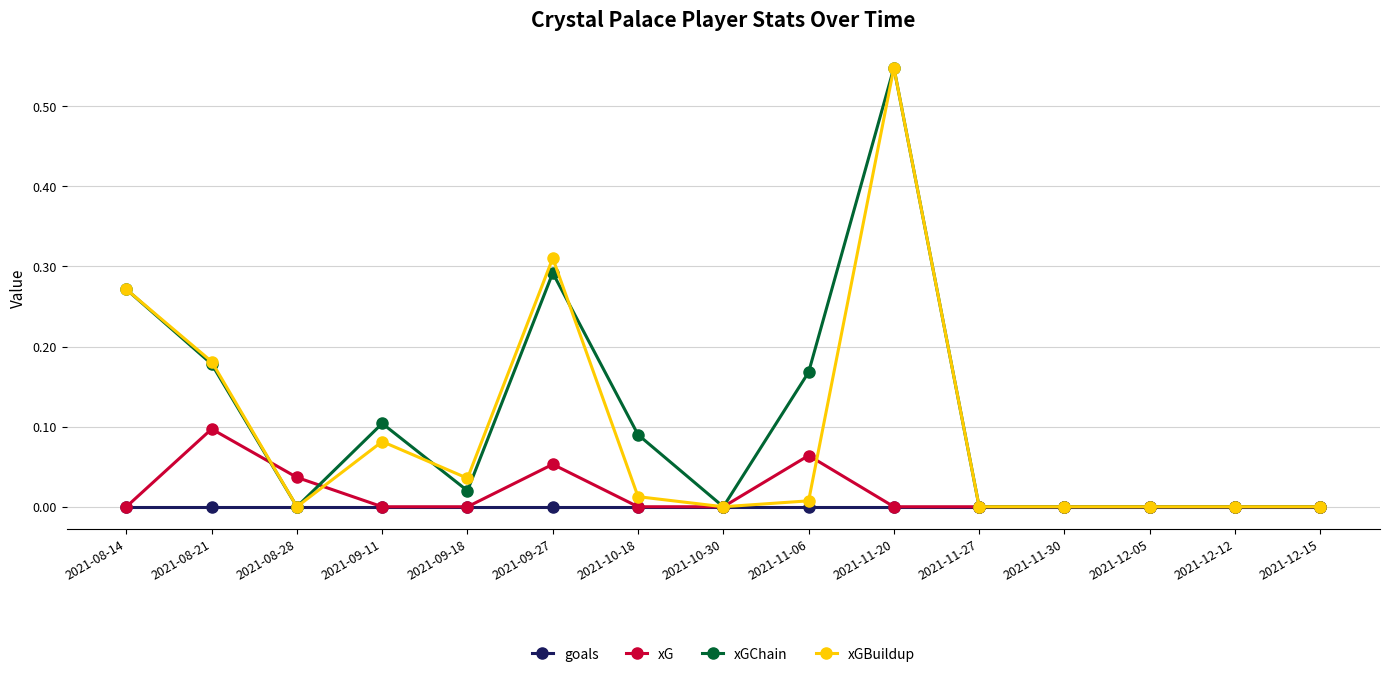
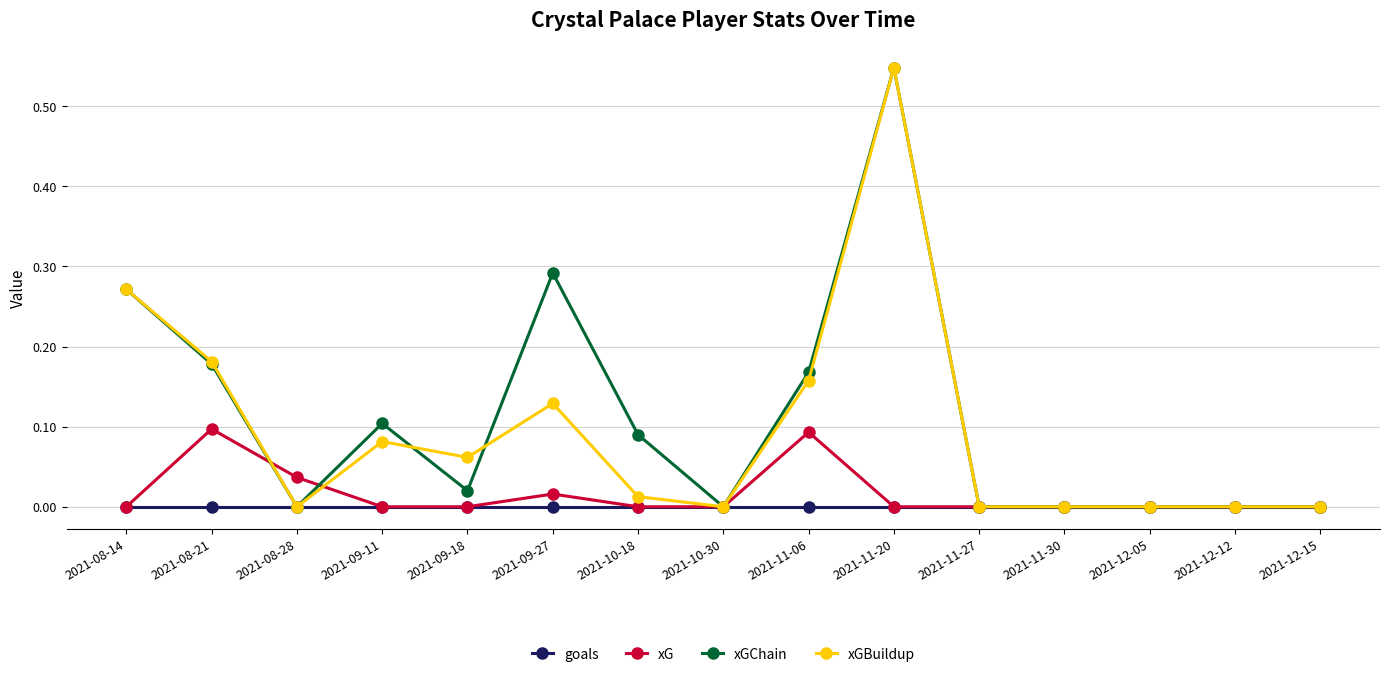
xGBuildup, 2021-09-18: 0.04 -> 0.06
xG, 2021-09-27: 0.05 -> 0.02
xGBuildup, 2021-09-27: 0.31 -> 0.13
xG, 2021-11-06: 0.06 -> 0.09
xGBuildup, 2021-11-06: 0.01 -> 0.16
